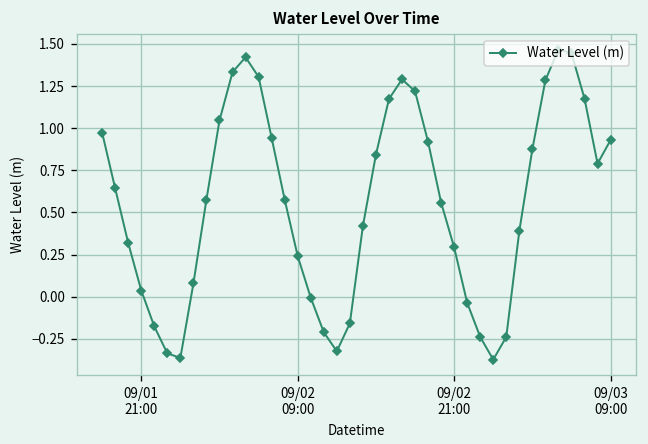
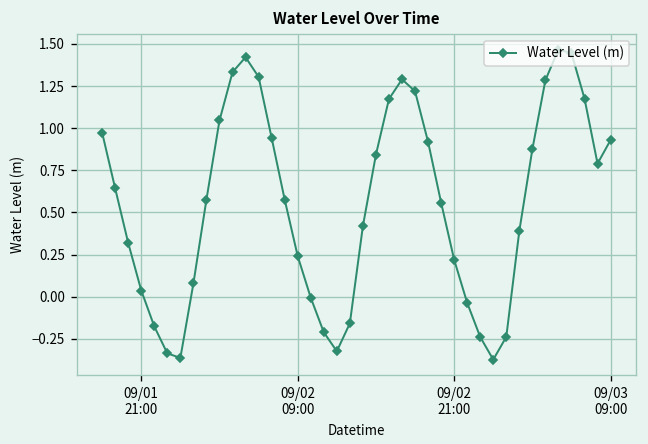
09/02 21:00: 0.29 -> 0.22
